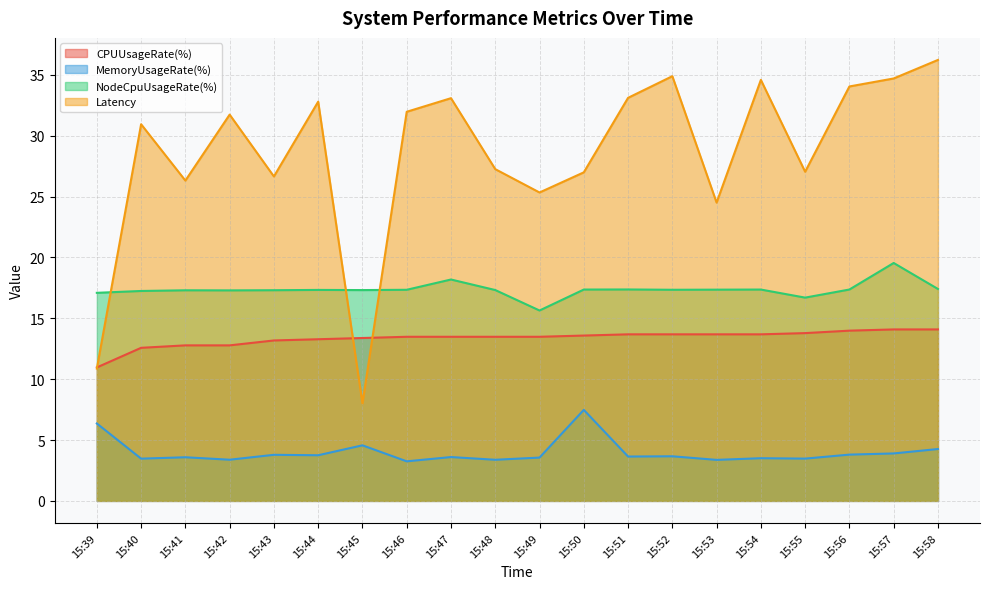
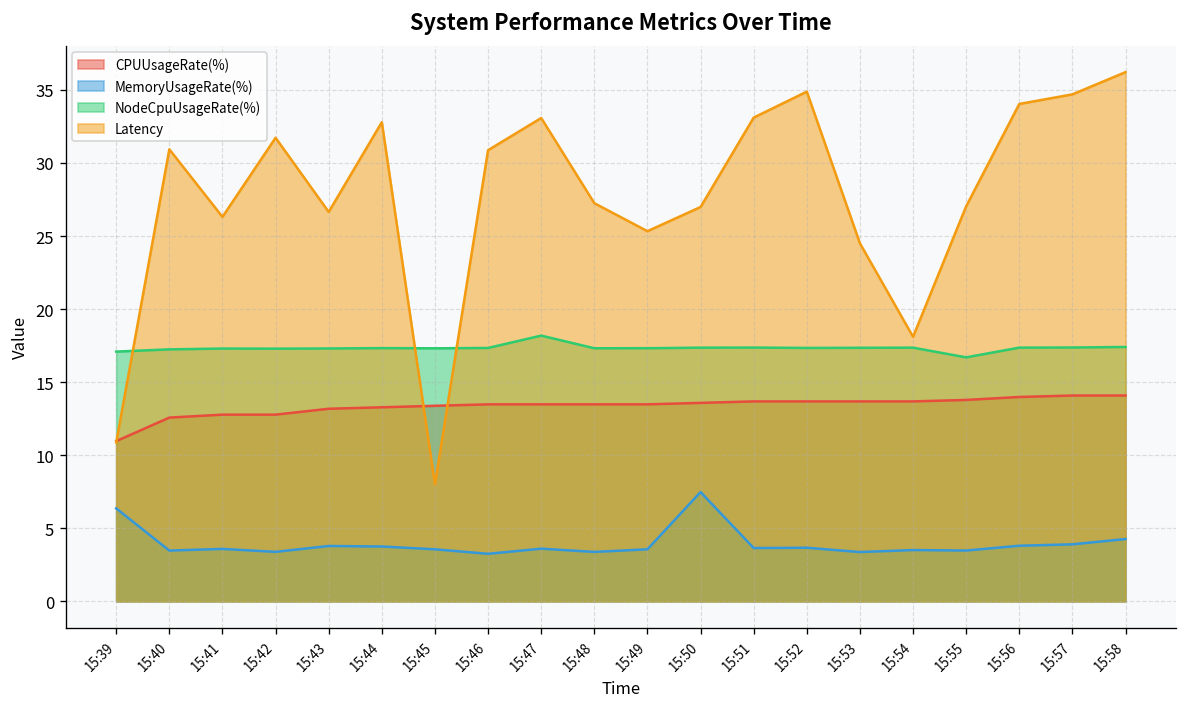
MemoryUsageRate(%), 15:45: 4.6 -> 3.6
Latency, 15:46: 32.0 -> 30.9
NodeCpuUsageRate(%), 15:49: 15.6 -> 17.3
Latency, 15:54: 34.6 -> 18.1
NodeCpuUsageRate(%), 15:57: 19.5 -> 17.4
